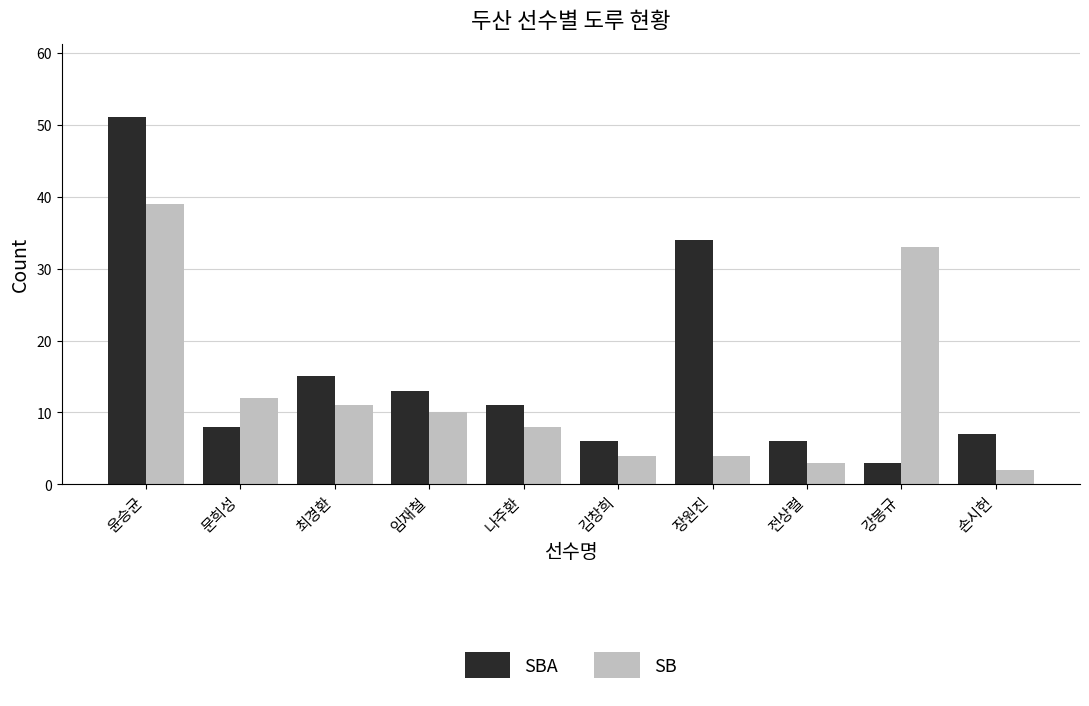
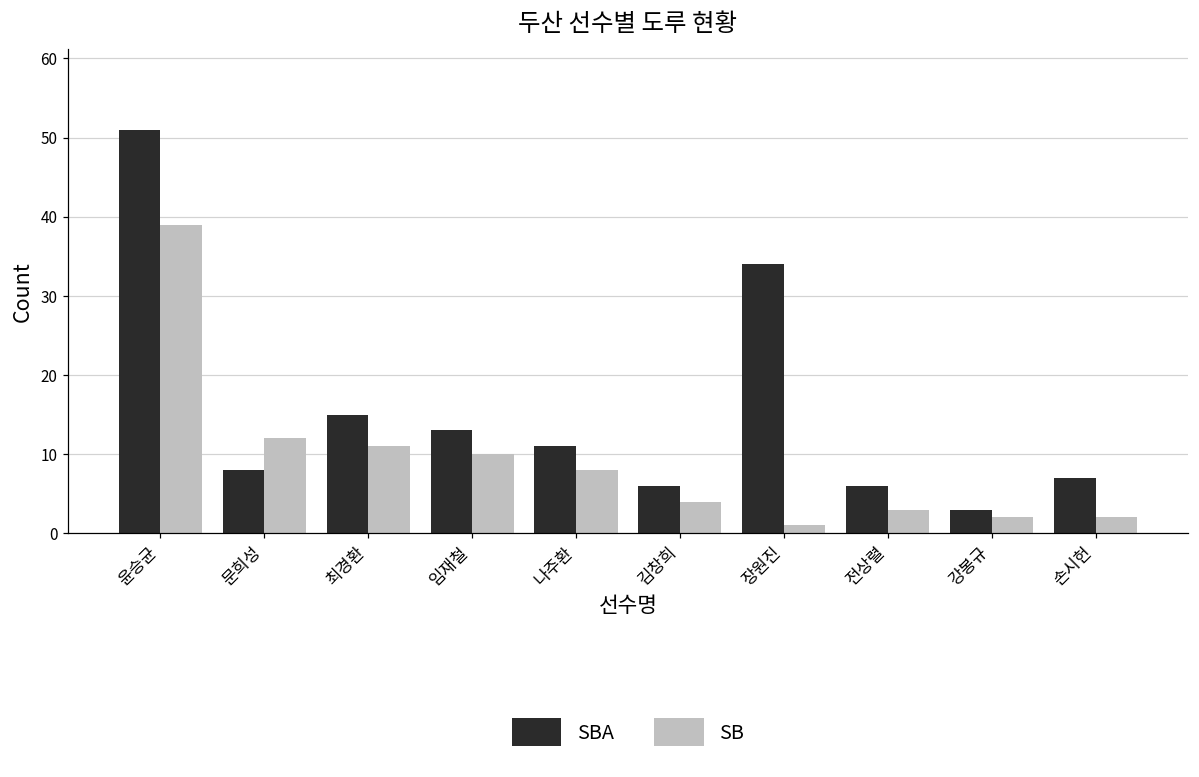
SB, 장원진: 4 -> 1
SB, 강봉규: 33 -> 2
